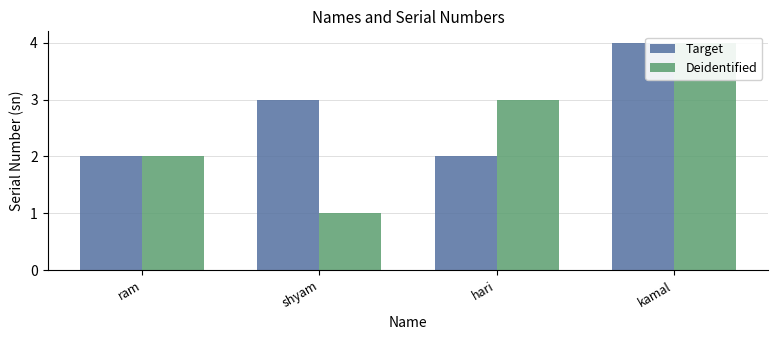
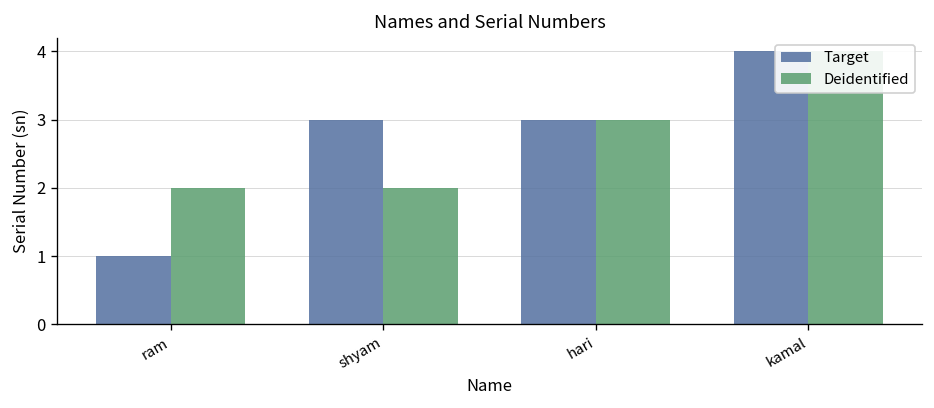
Target, ram: 2 -> 1
Deidentified, shyam: 1 -> 2
Target, hari: 2 -> 3
